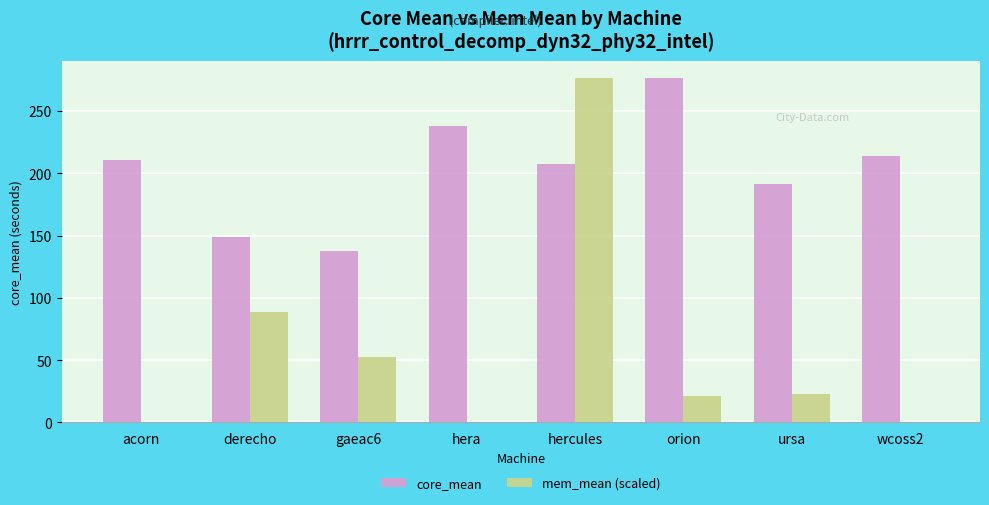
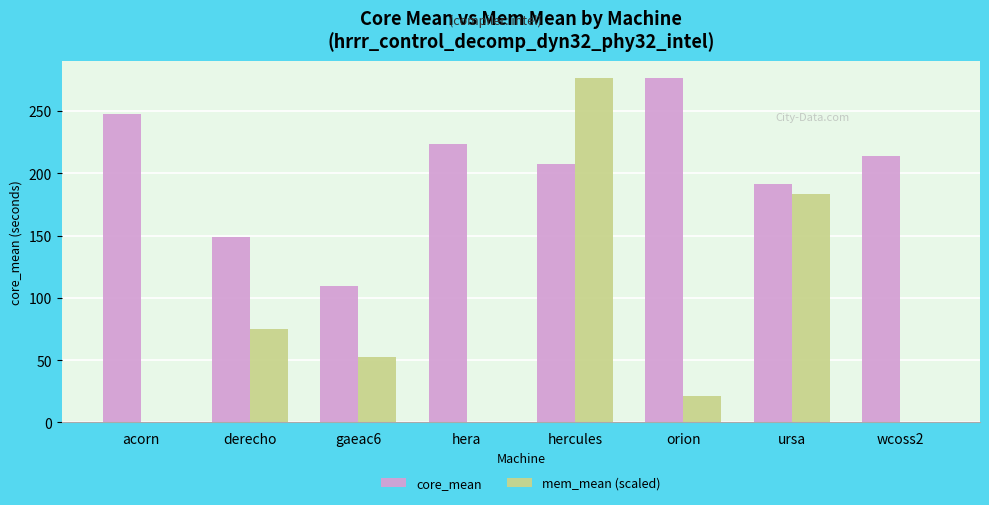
core_mean, acorn: 210 -> 247
mem_mean (scaled), derecho: 89 -> 75
core_mean, gaeac6: 137 -> 109
core_mean, hera: 238 -> 224
mem_mean (scaled), ursa: 23 -> 183
